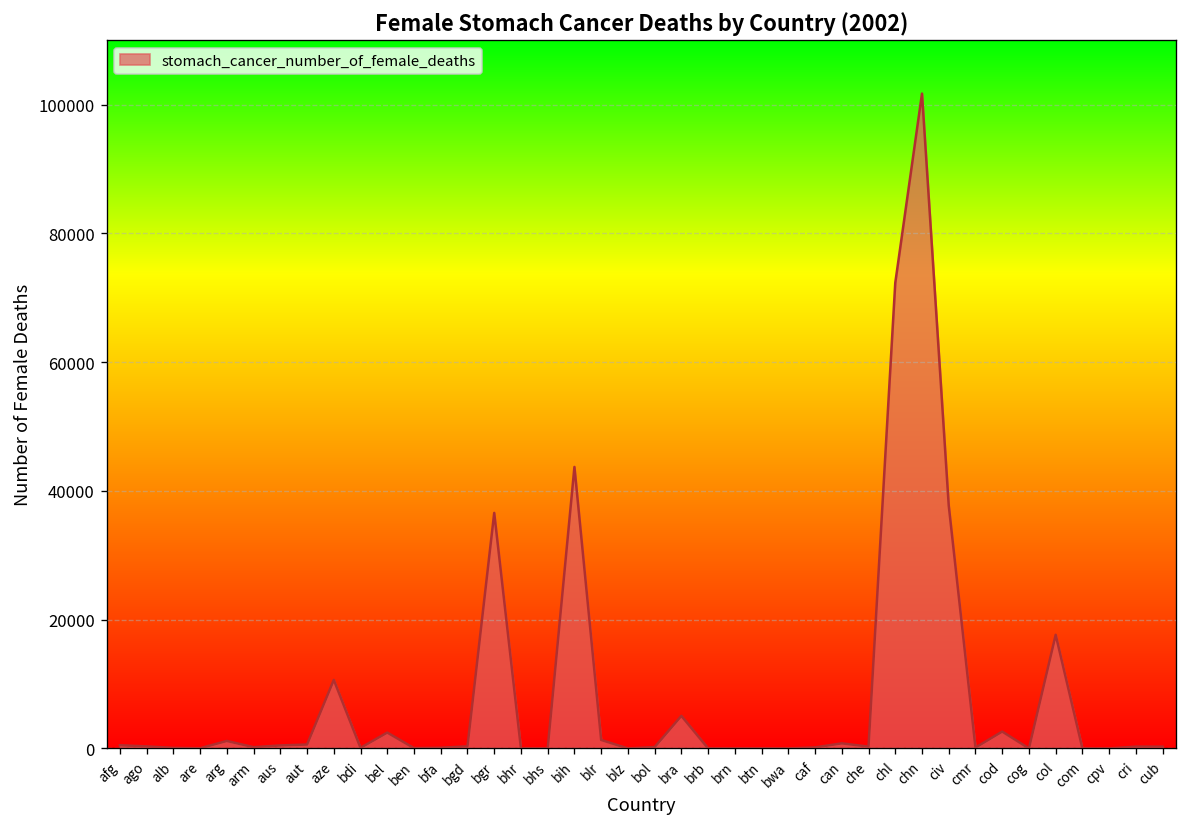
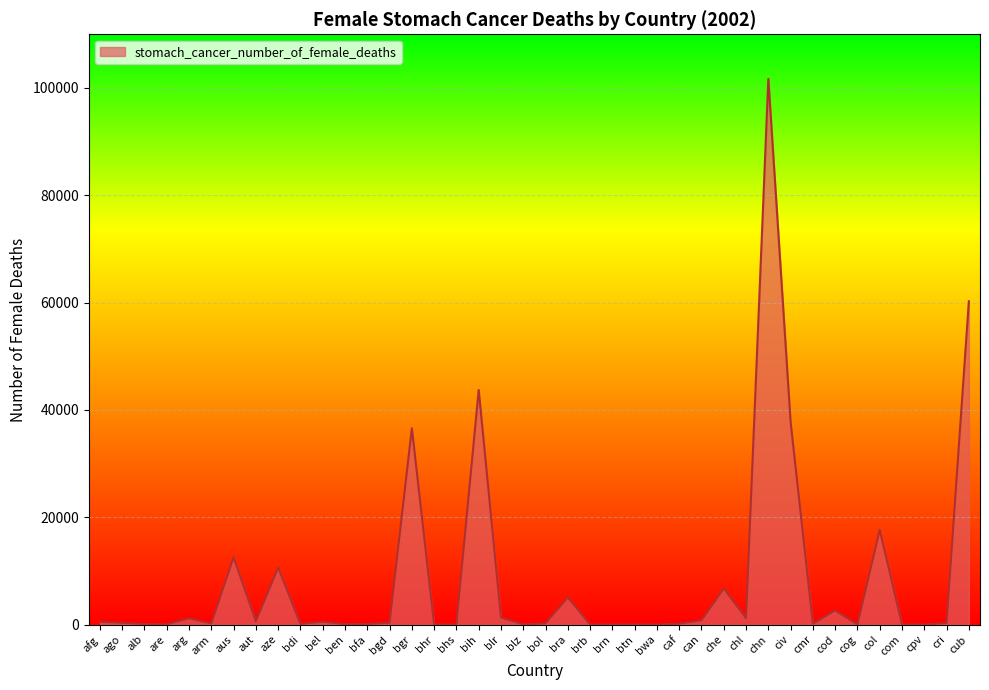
aus: 0 -> 13000
bel: 2000 -> 1000
che: 0 -> 7000
chl: 72000 -> 1000
cub: 0 -> 60000
